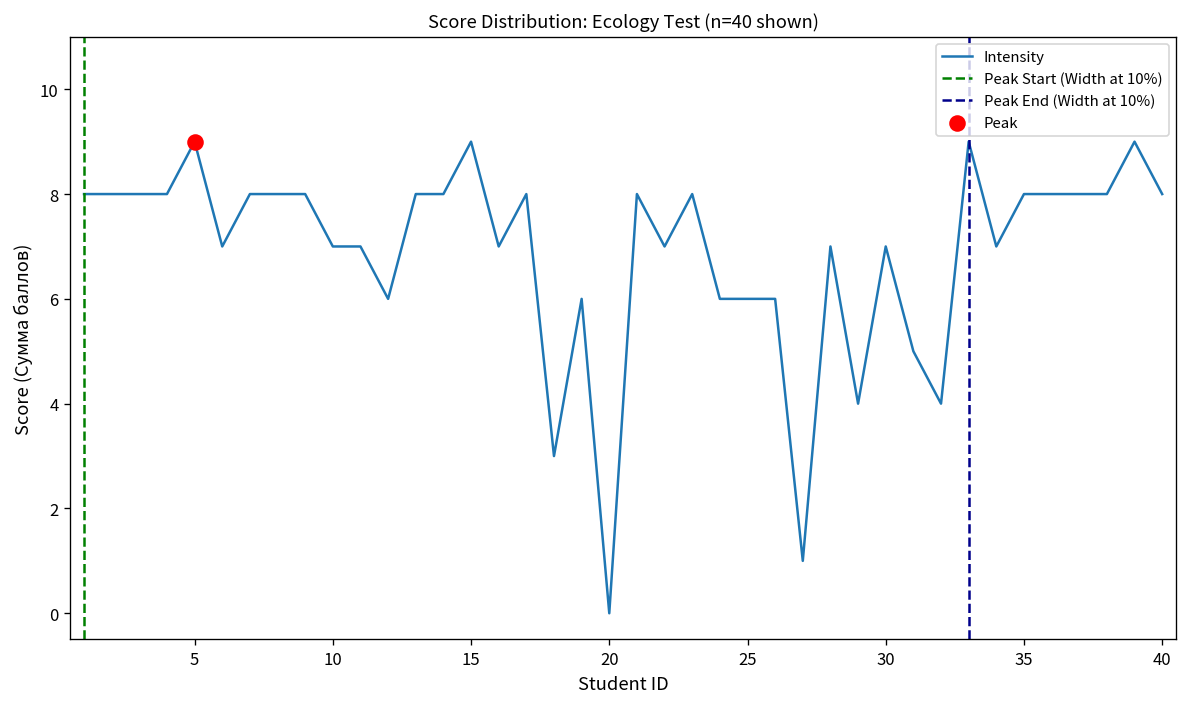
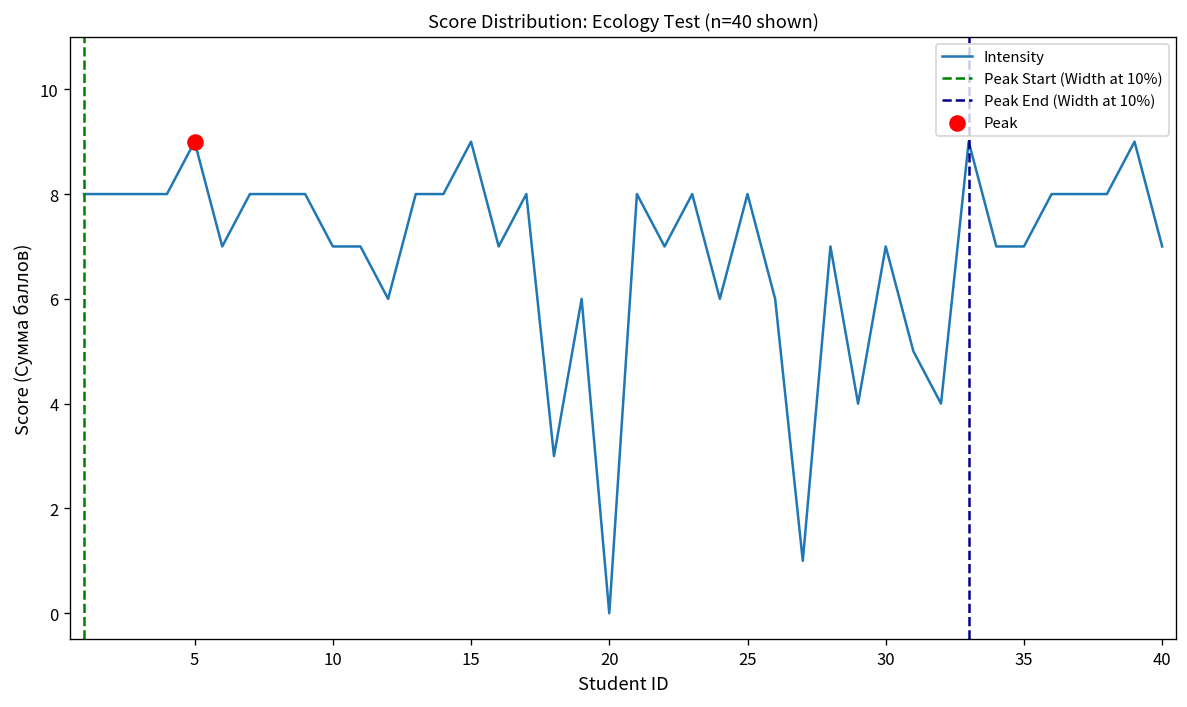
Intensity, 25: 6 -> 8
Intensity, 35: 8 -> 7
Intensity, 40: 8 -> 7
